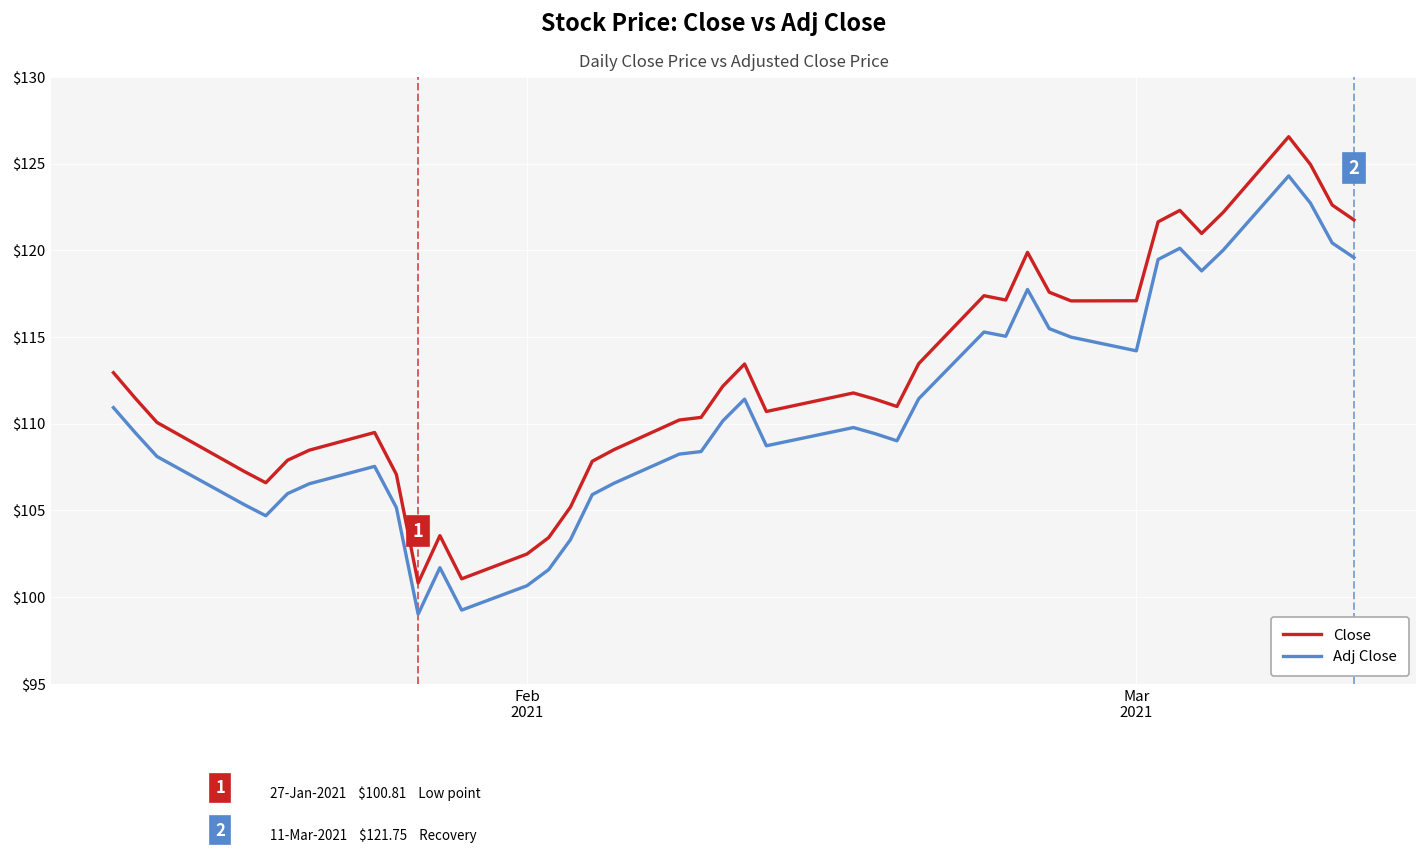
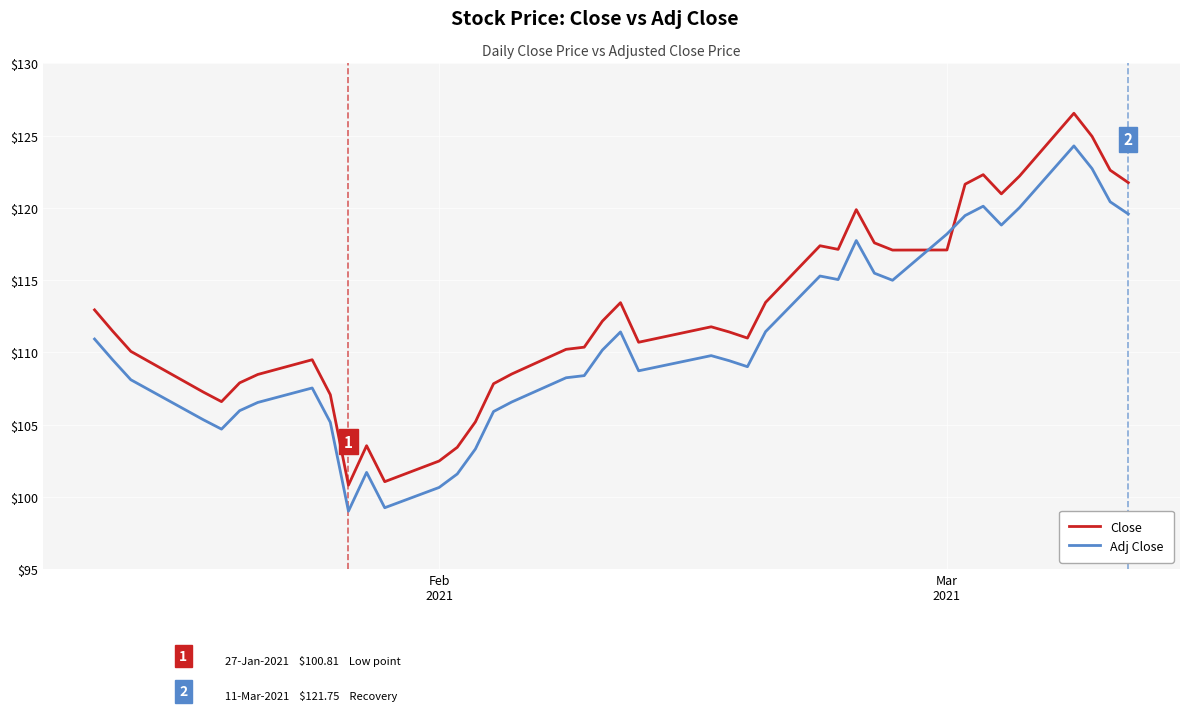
Adj Close, Mar 2021: $114.2 -> $118.2
